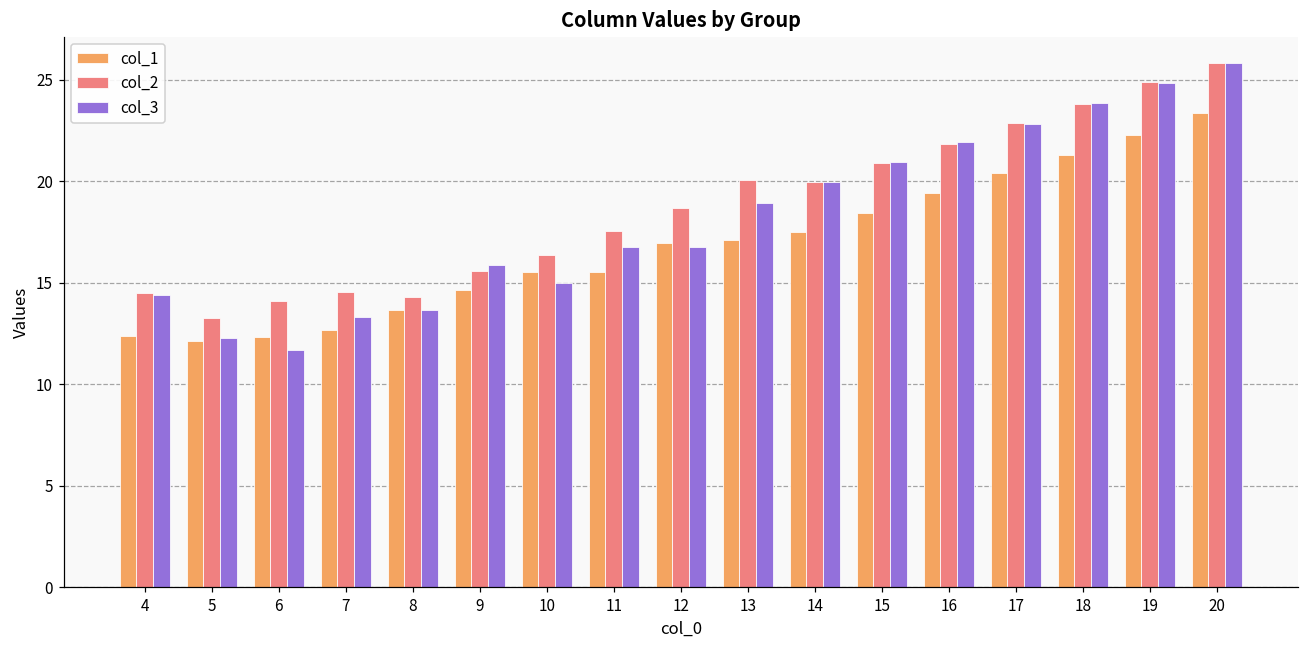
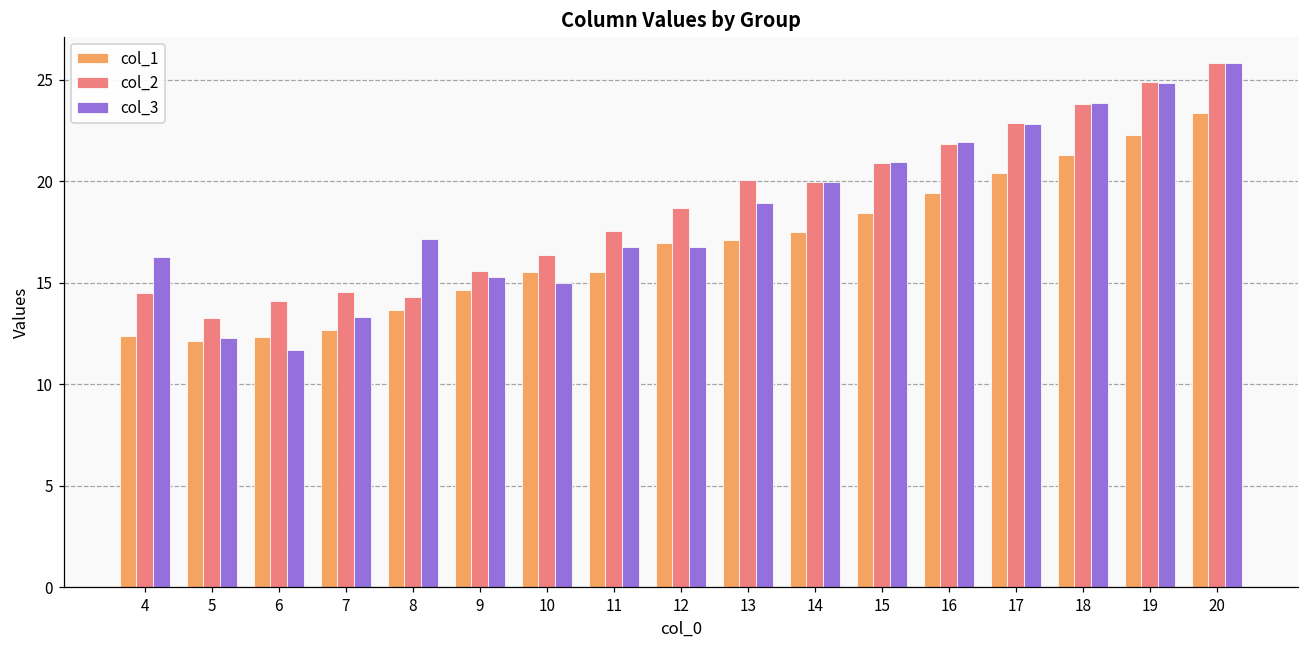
col_3, 4: 14.4 -> 16.3
col_3, 8: 13.7 -> 17.1
col_3, 9: 15.9 -> 15.3
